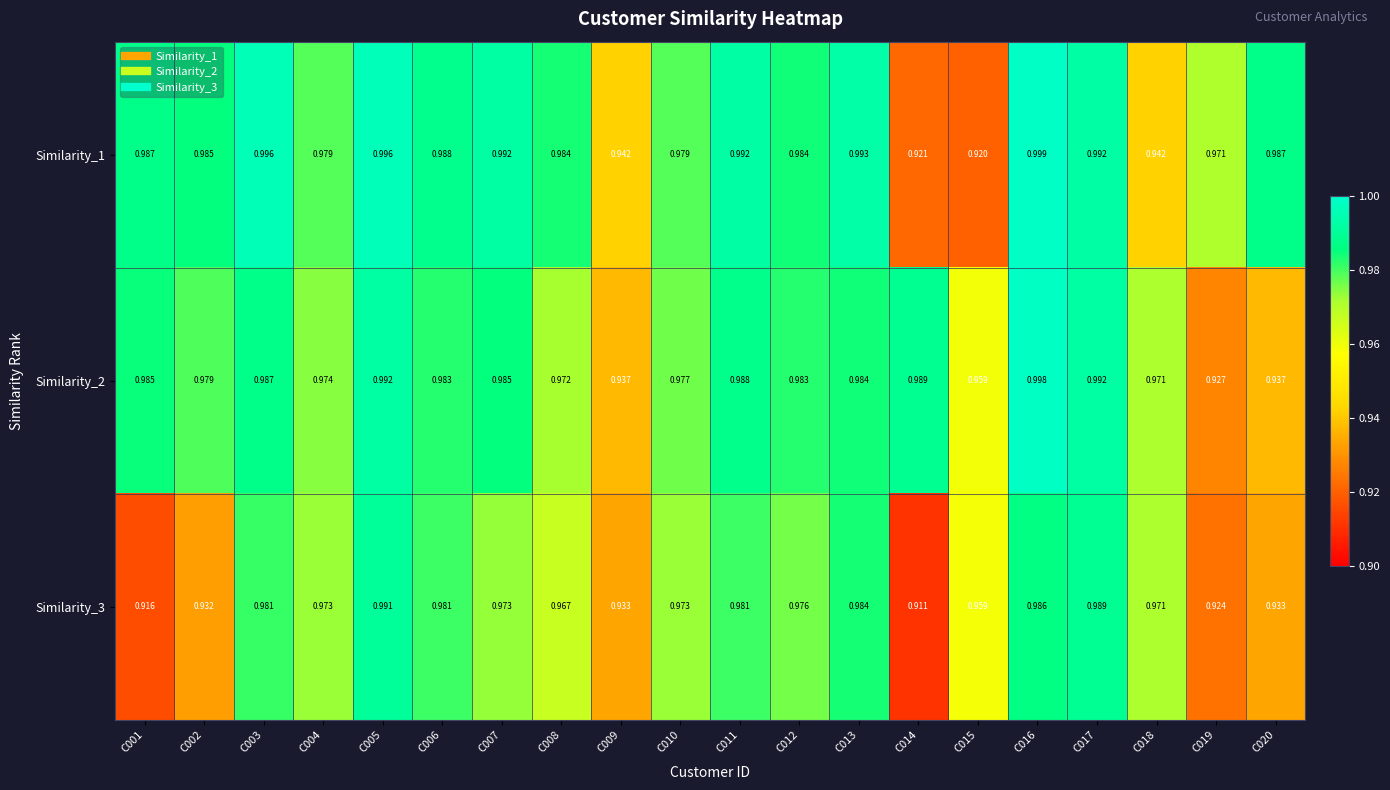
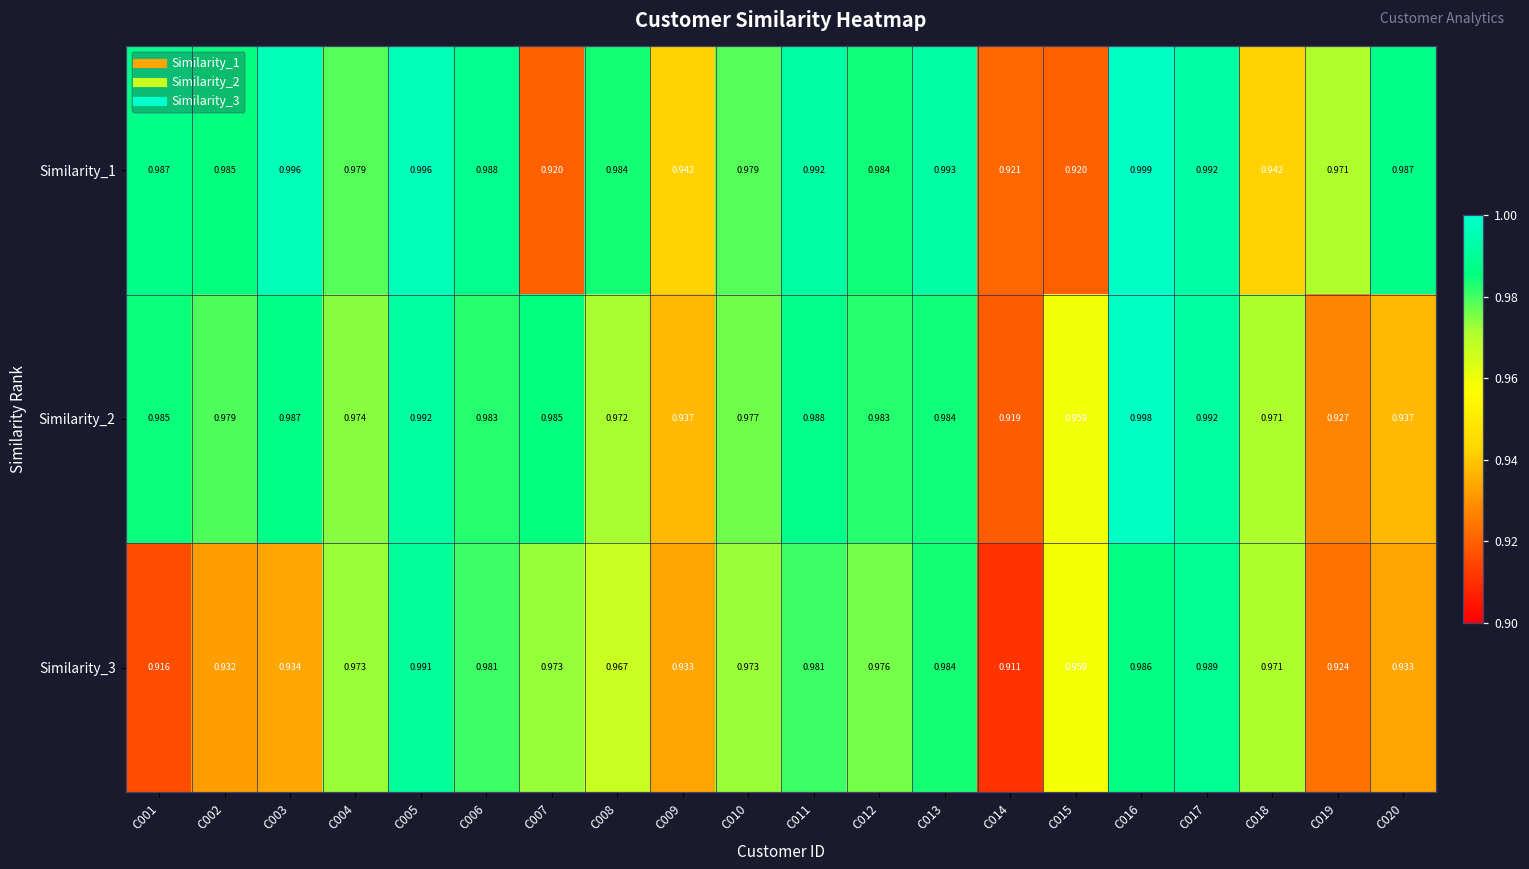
Similarity_1, C007: 0.992 -> 0.920
Similarity_2, C014: 0.989 -> 0.919
Similarity_3, C003: 0.981 -> 0.934
